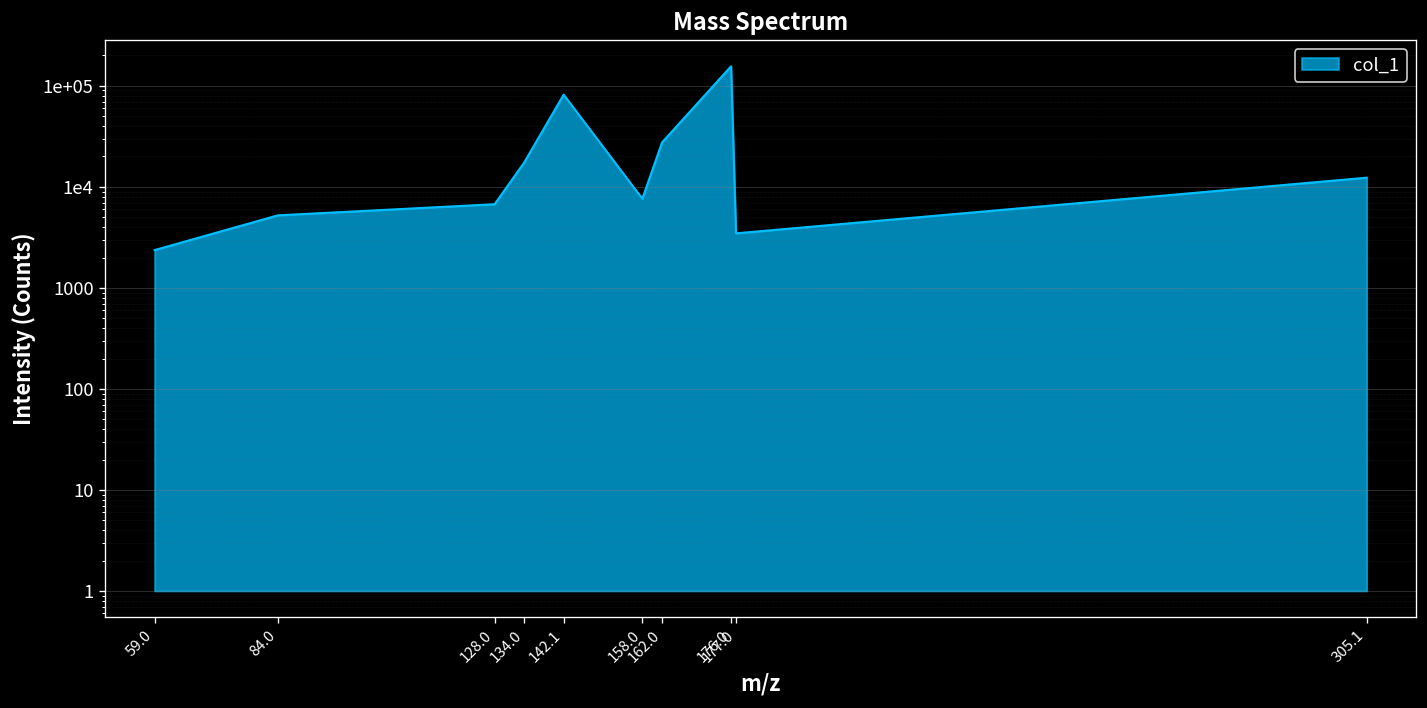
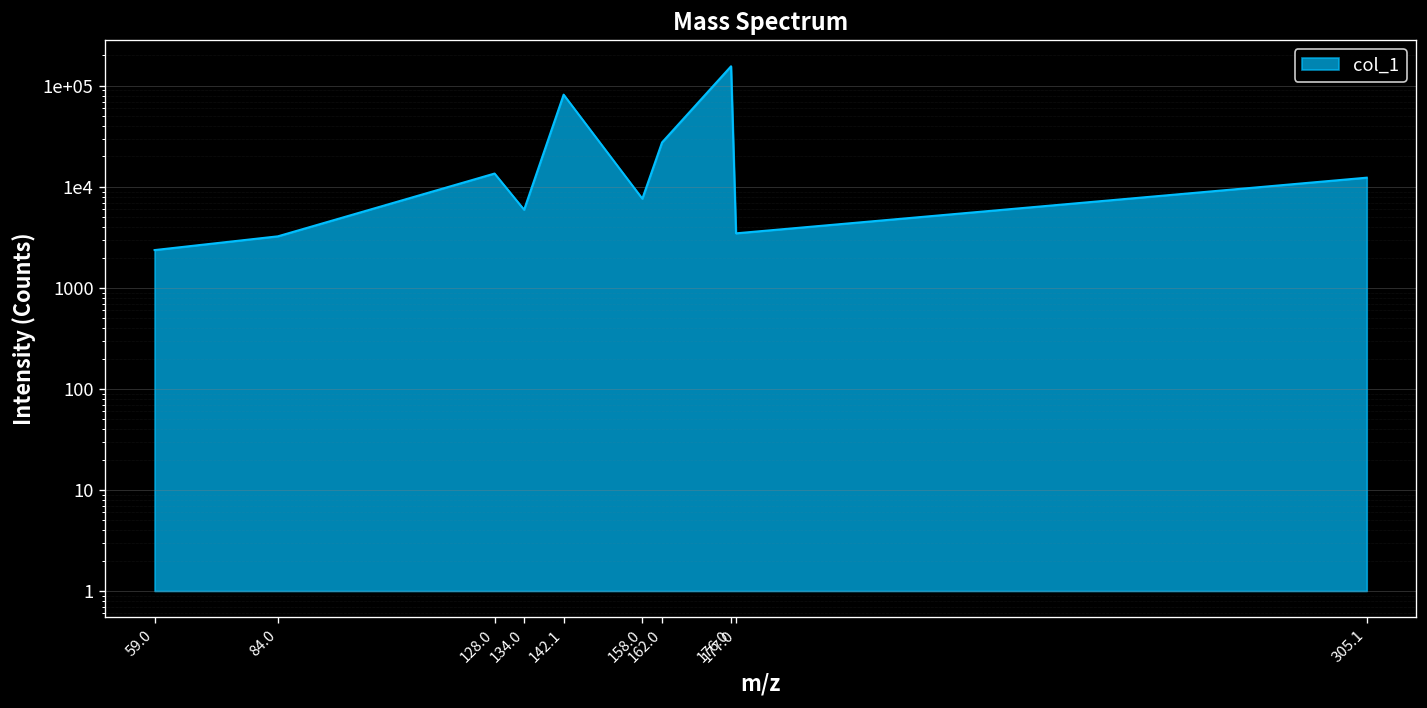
84.0: 5000 -> 3200
128.0: 7000 -> 14000
134.0: 17000 -> 6000
